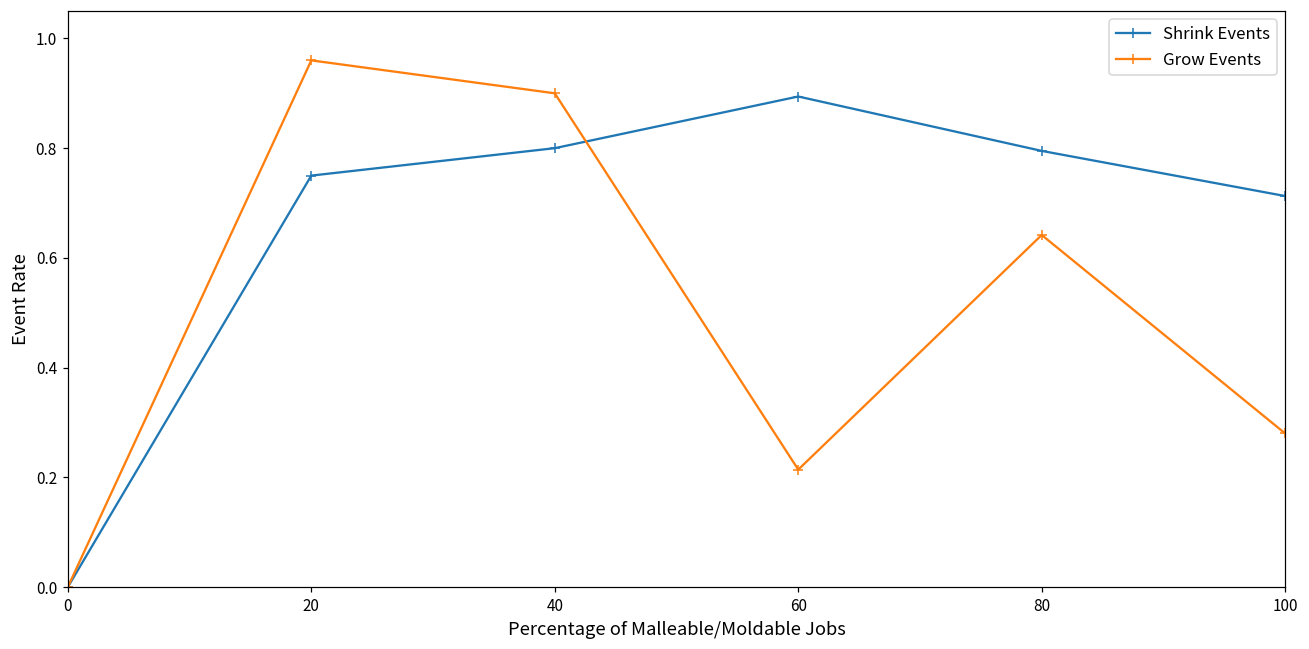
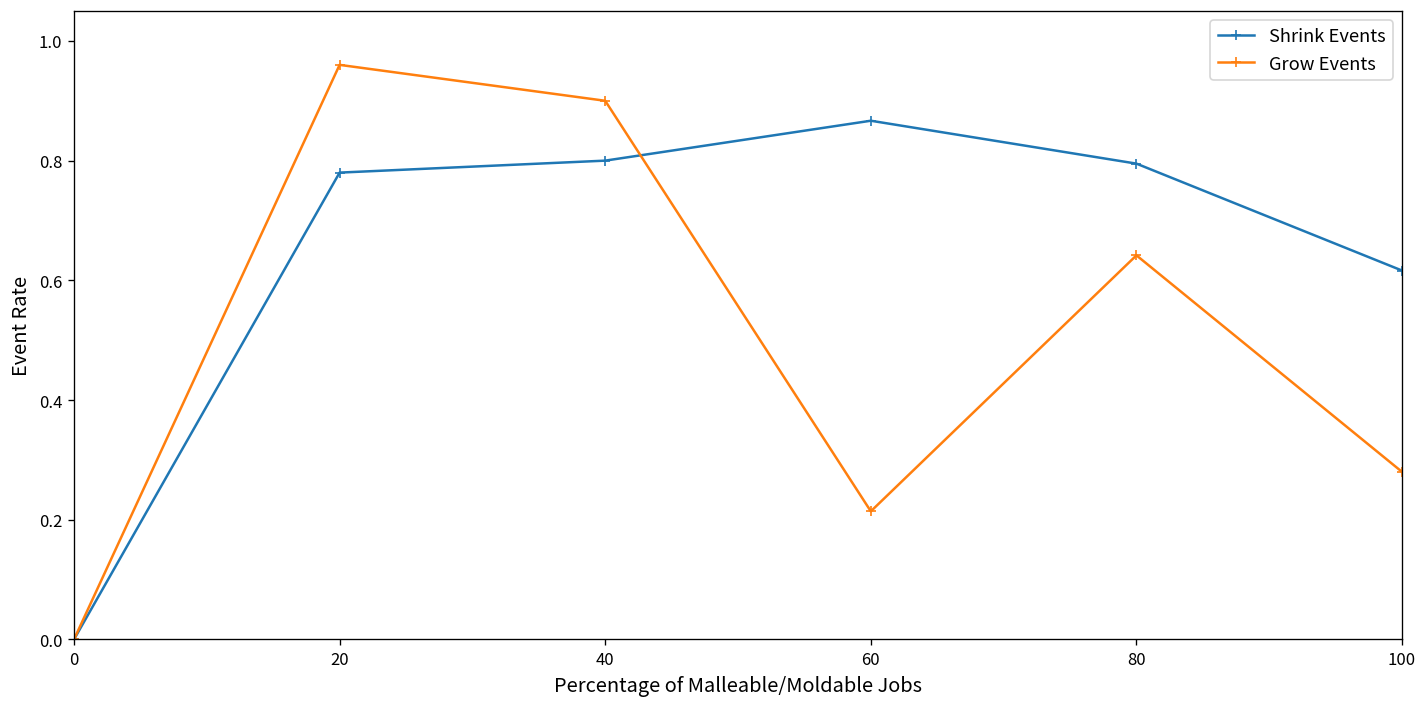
Shrink Events, 20: 0.75 -> 0.78
Shrink Events, 60: 0.89 -> 0.87
Shrink Events, 100: 0.71 -> 0.62
